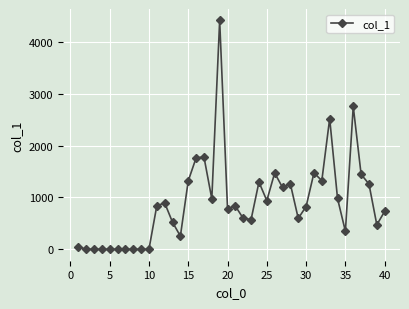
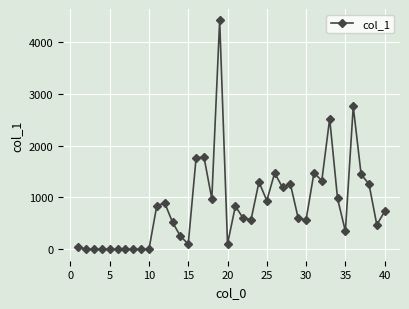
15: 1300 -> 100
20: 800 -> 100
30: 800 -> 600
